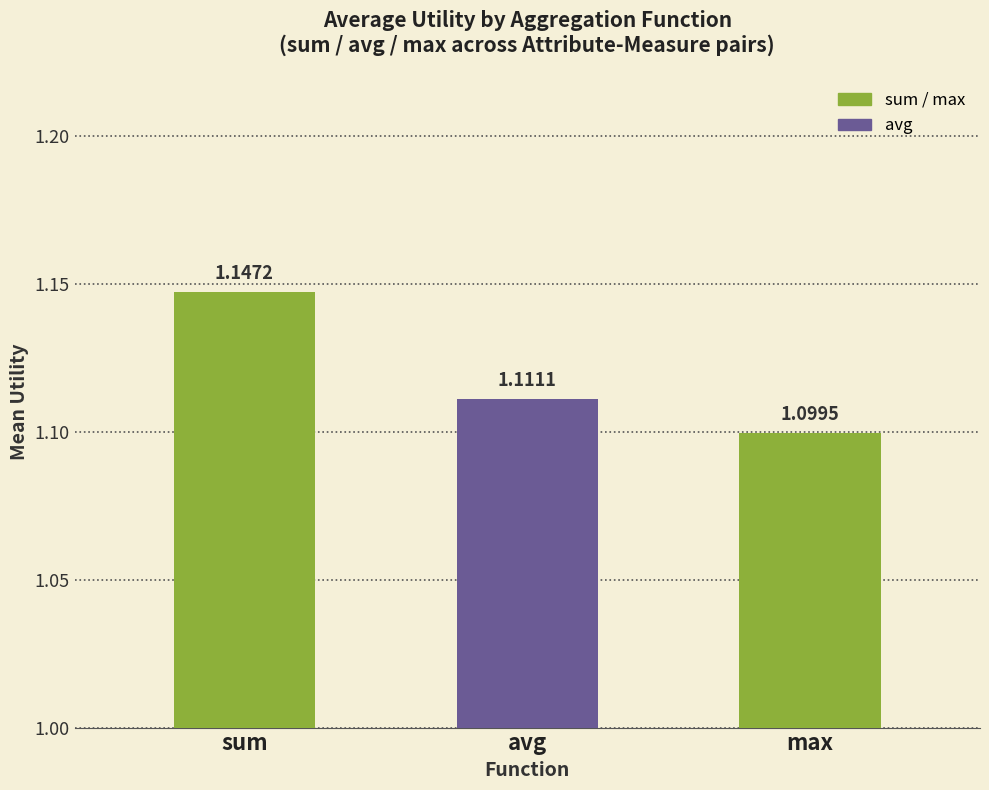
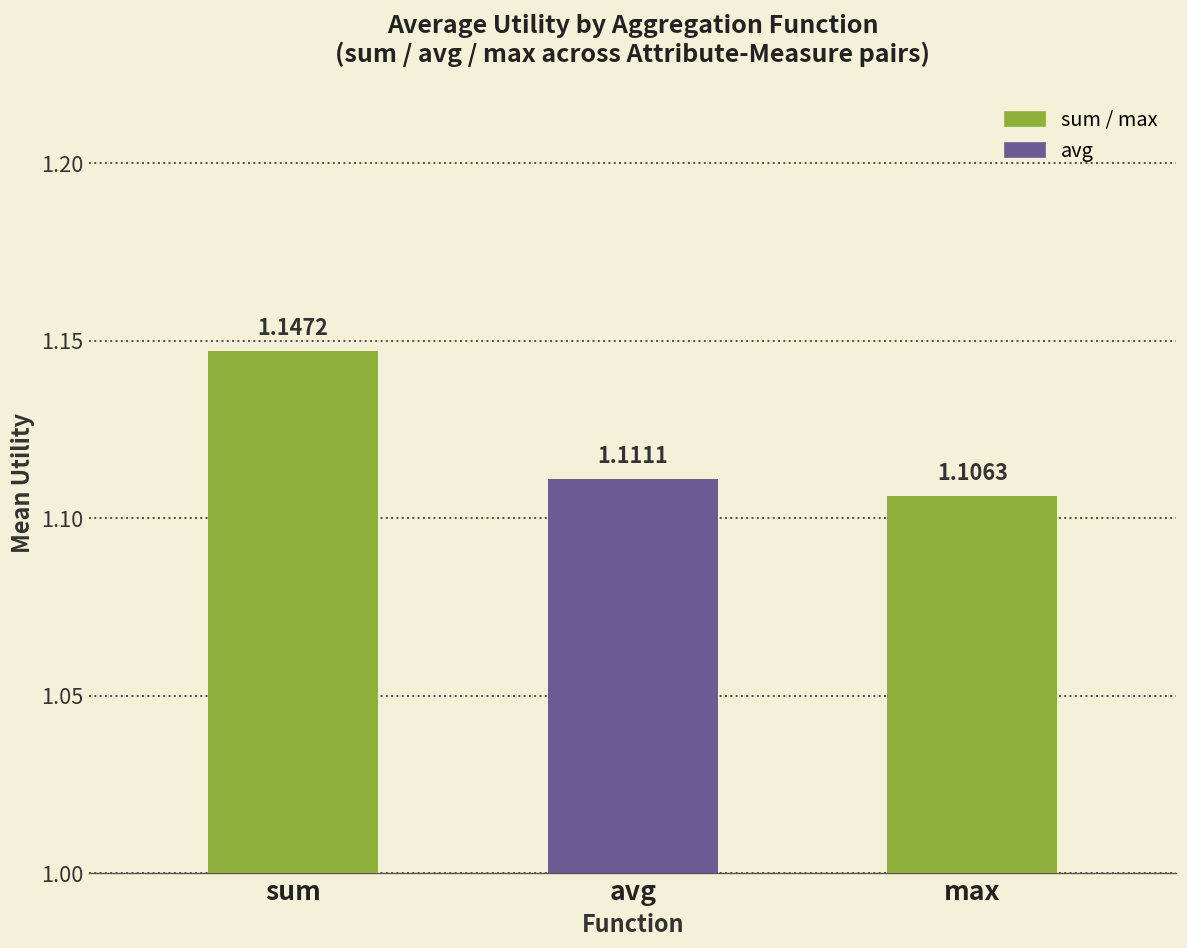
max: 1.0995 -> 1.1063
